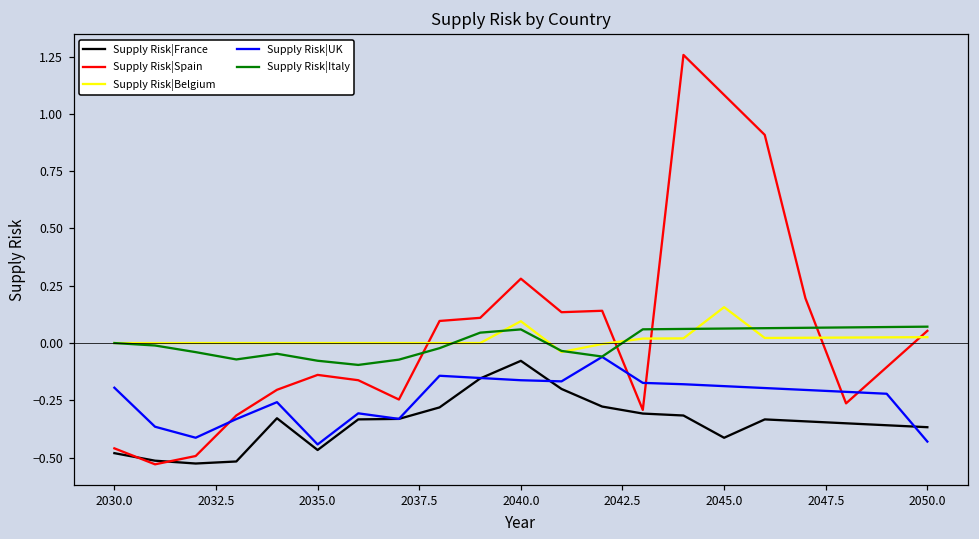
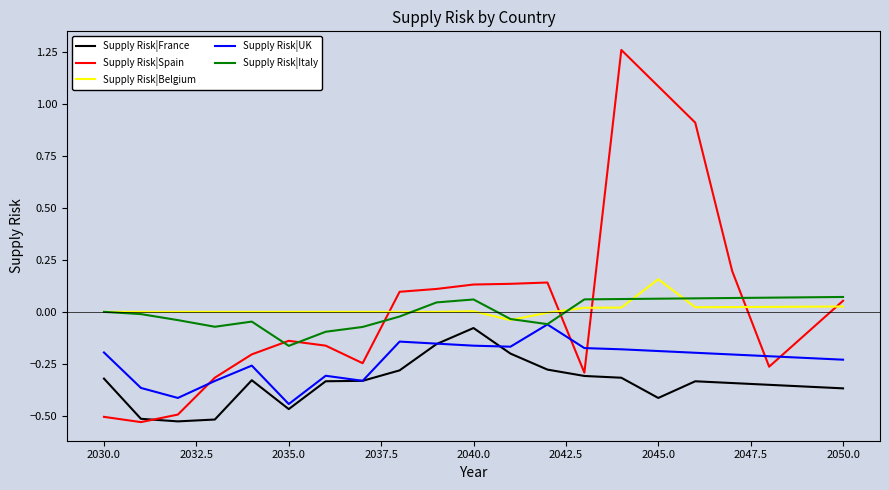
Supply Risk|France, 2030.0: -0.48 -> -0.32
Supply Risk|Spain, 2030.0: -0.46 -> -0.50
Supply Risk|Italy, 2035.0: -0.08 -> -0.16
Supply Risk|Spain, 2040.0: 0.28 -> 0.13
Supply Risk|Belgium, 2040.0: 0.10 -> 0.00
Supply Risk|UK, 2050.0: -0.43 -> -0.23
